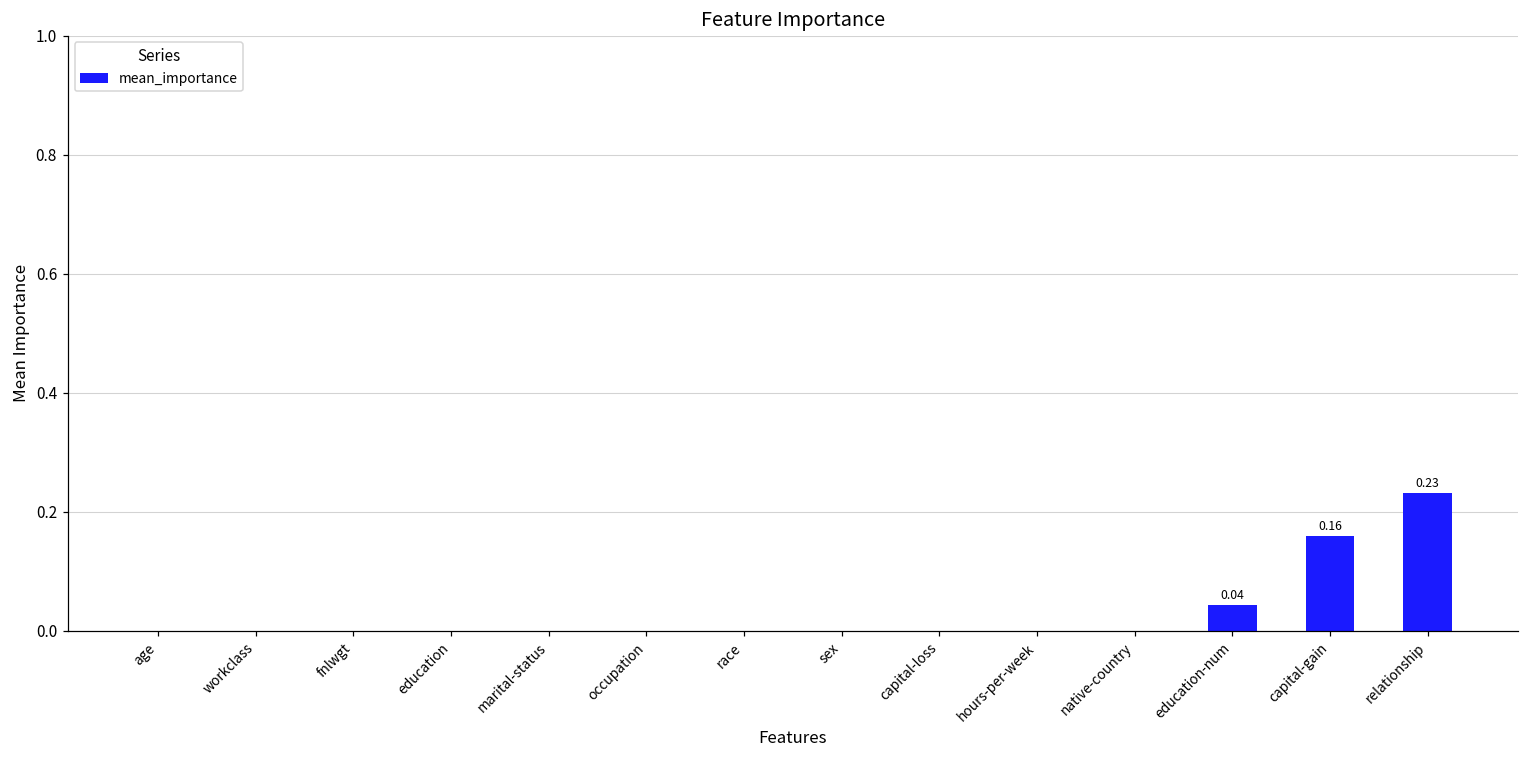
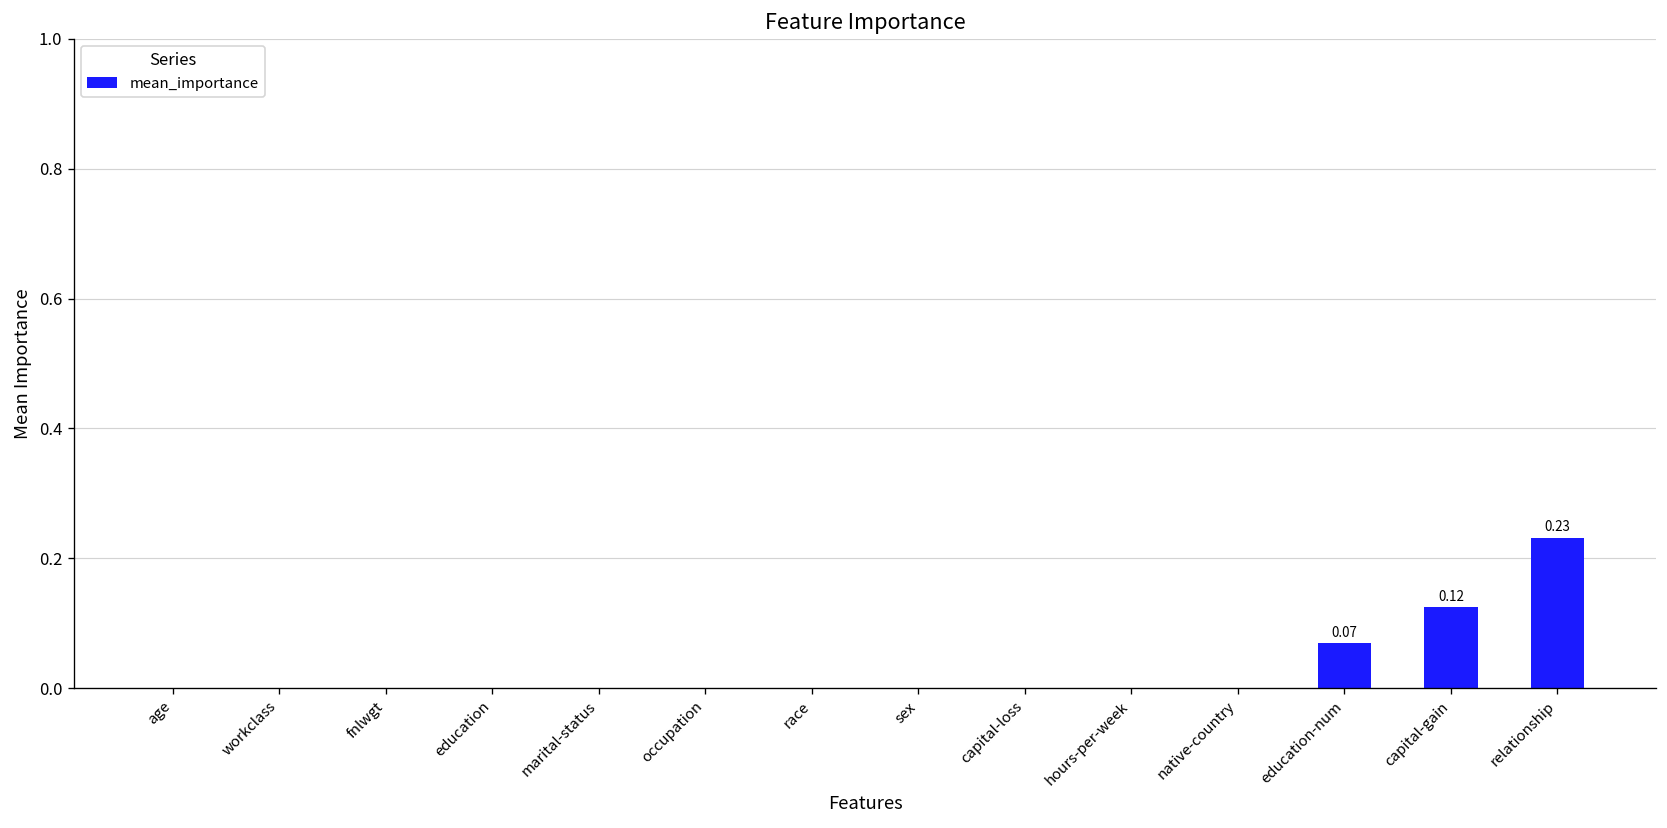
education-num: 0.04 -> 0.07
capital-gain: 0.16 -> 0.12
